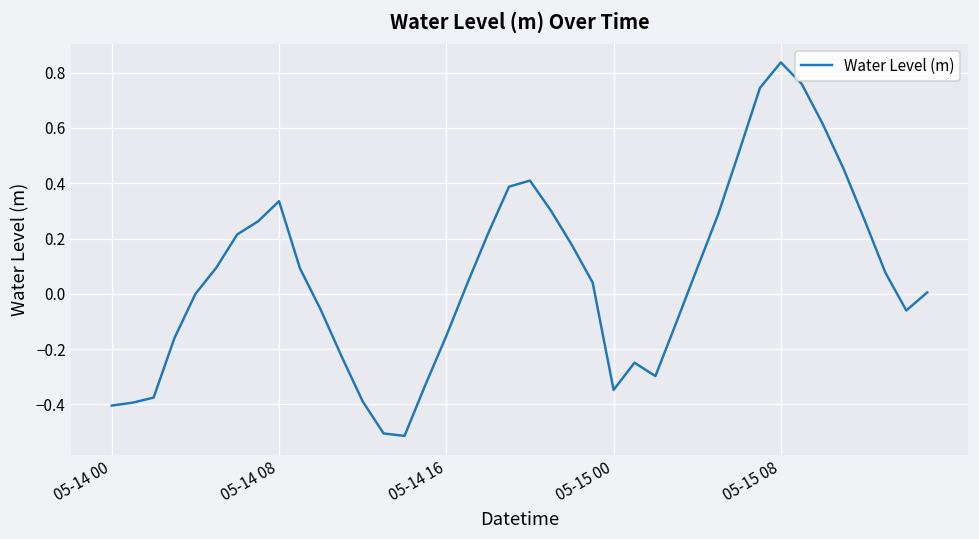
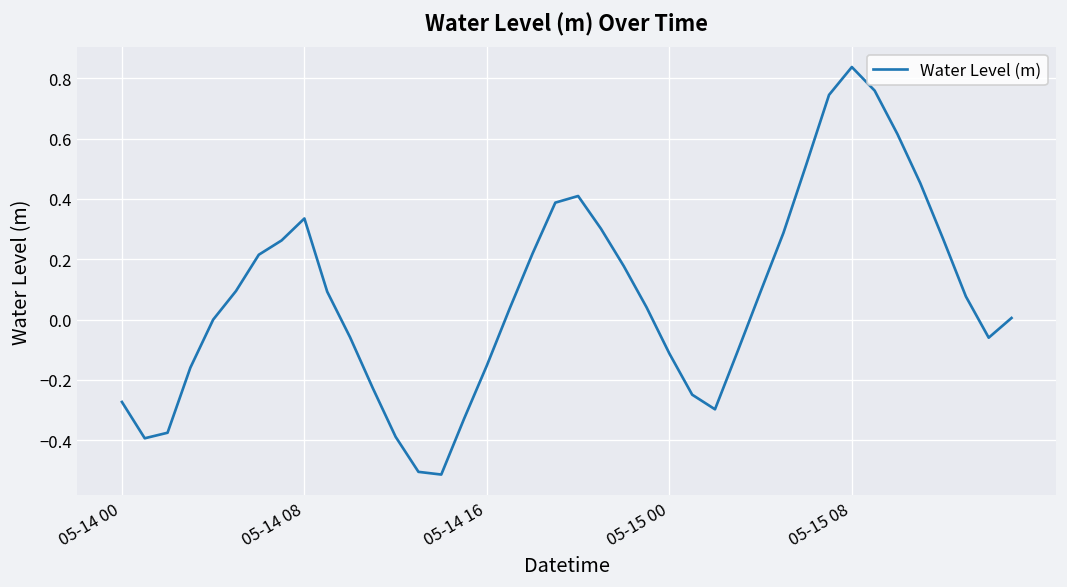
05-14 00: -0.40 -> -0.27
05-15 00: -0.35 -> -0.11
